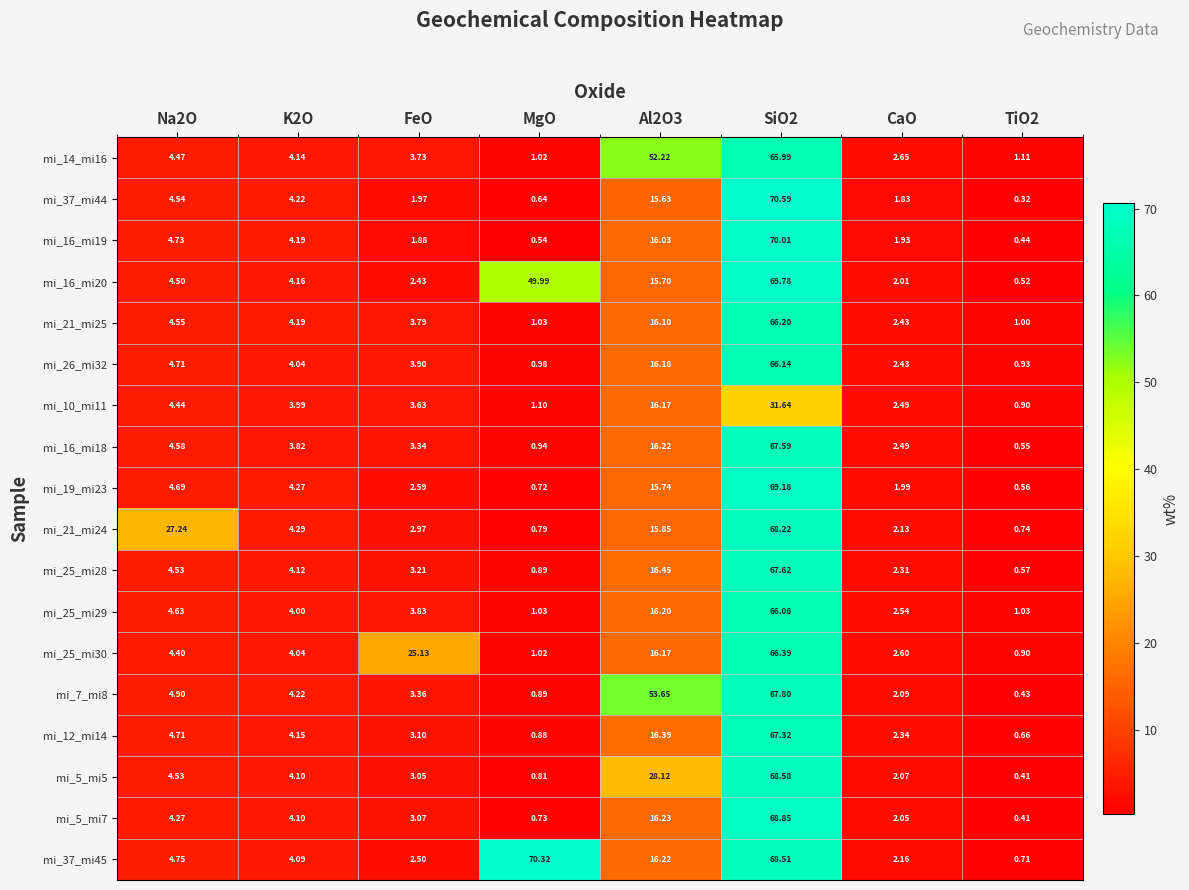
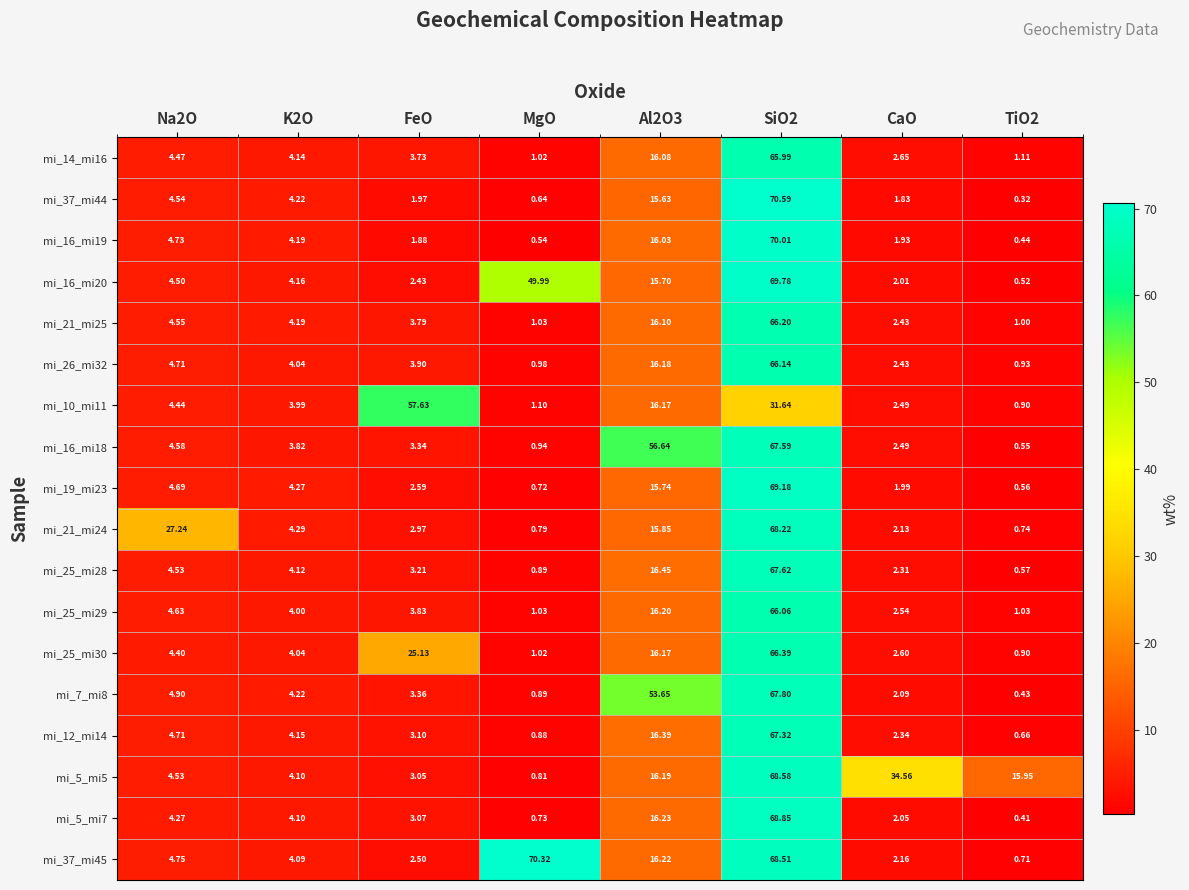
mi_14_mi16, Al2O3: 52.22 -> 16.08
mi_10_mi11, FeO: 3.63 -> 57.63
mi_16_mi18, Al2O3: 16.22 -> 56.64
mi_5_mi5, Al2O3: 28.12 -> 16.19
mi_5_mi5, CaO: 2.07 -> 34.56
mi_5_mi5, TiO2: 0.41 -> 15.95
